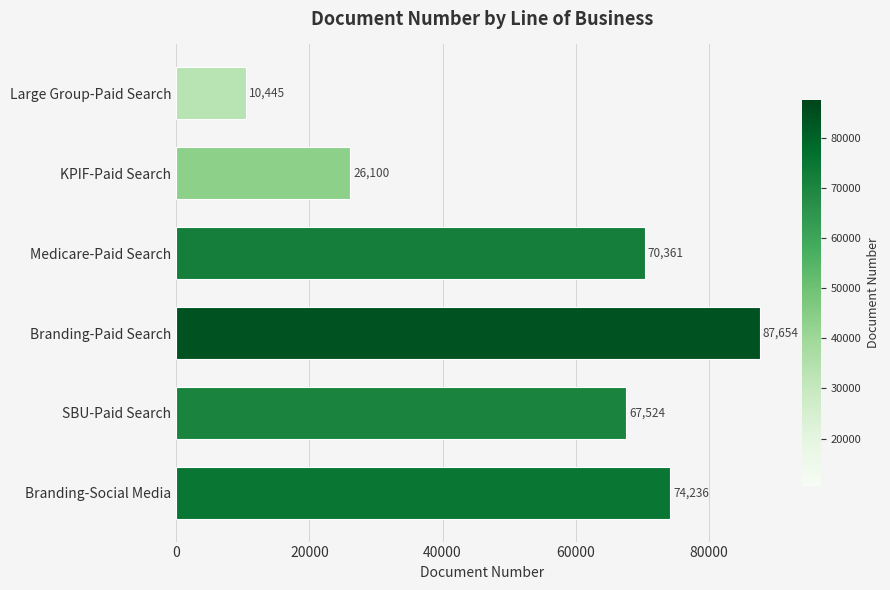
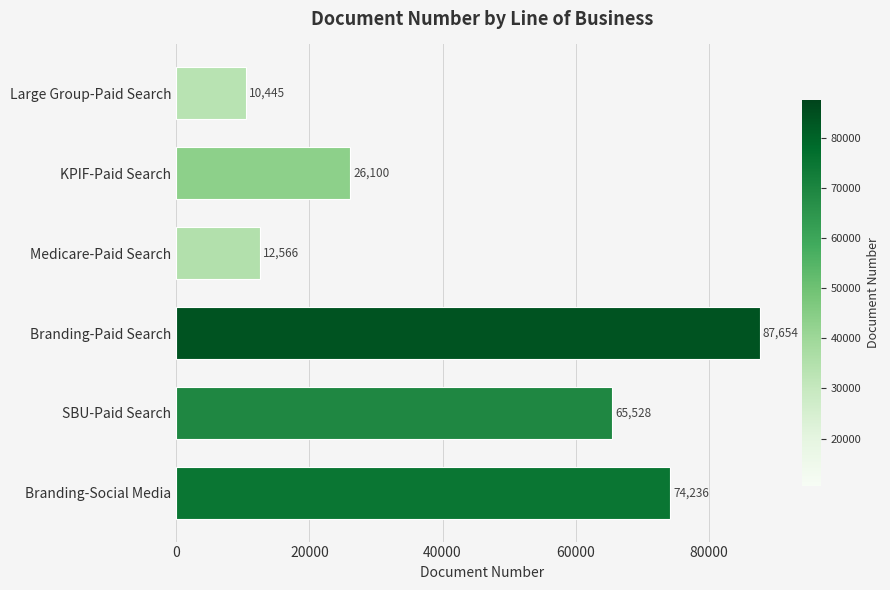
Medicare-Paid Search: 70,361 -> 12,566
SBU-Paid Search: 67,524 -> 65,528
